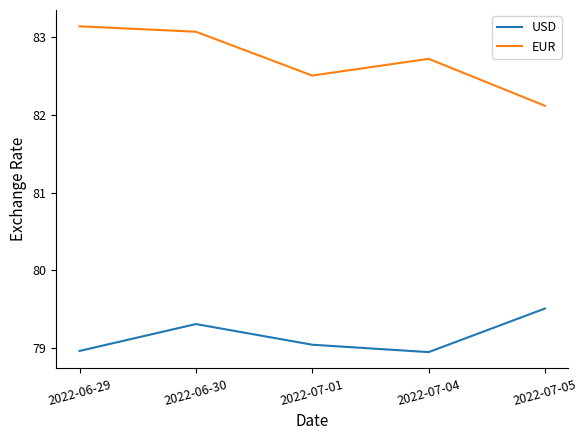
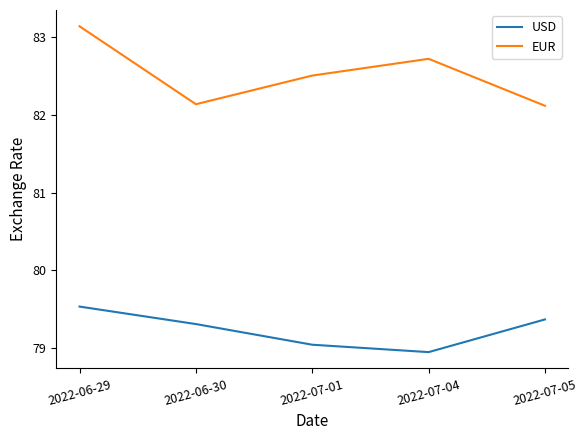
USD, 2022-06-29: 79.0 -> 79.5
EUR, 2022-06-30: 83.1 -> 82.1
USD, 2022-07-05: 79.5 -> 79.4
